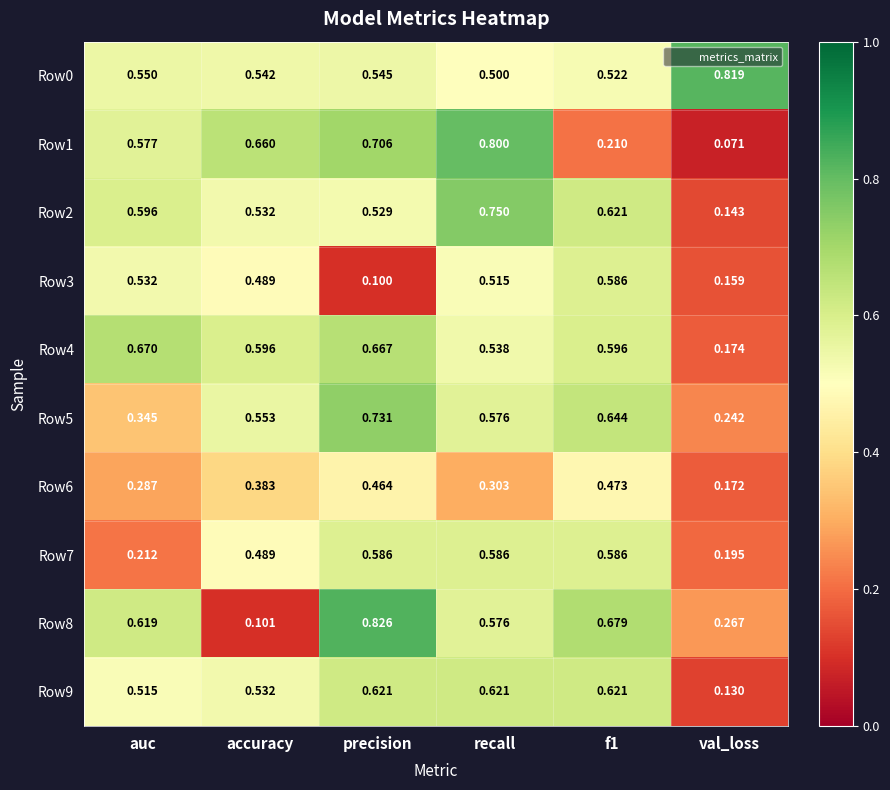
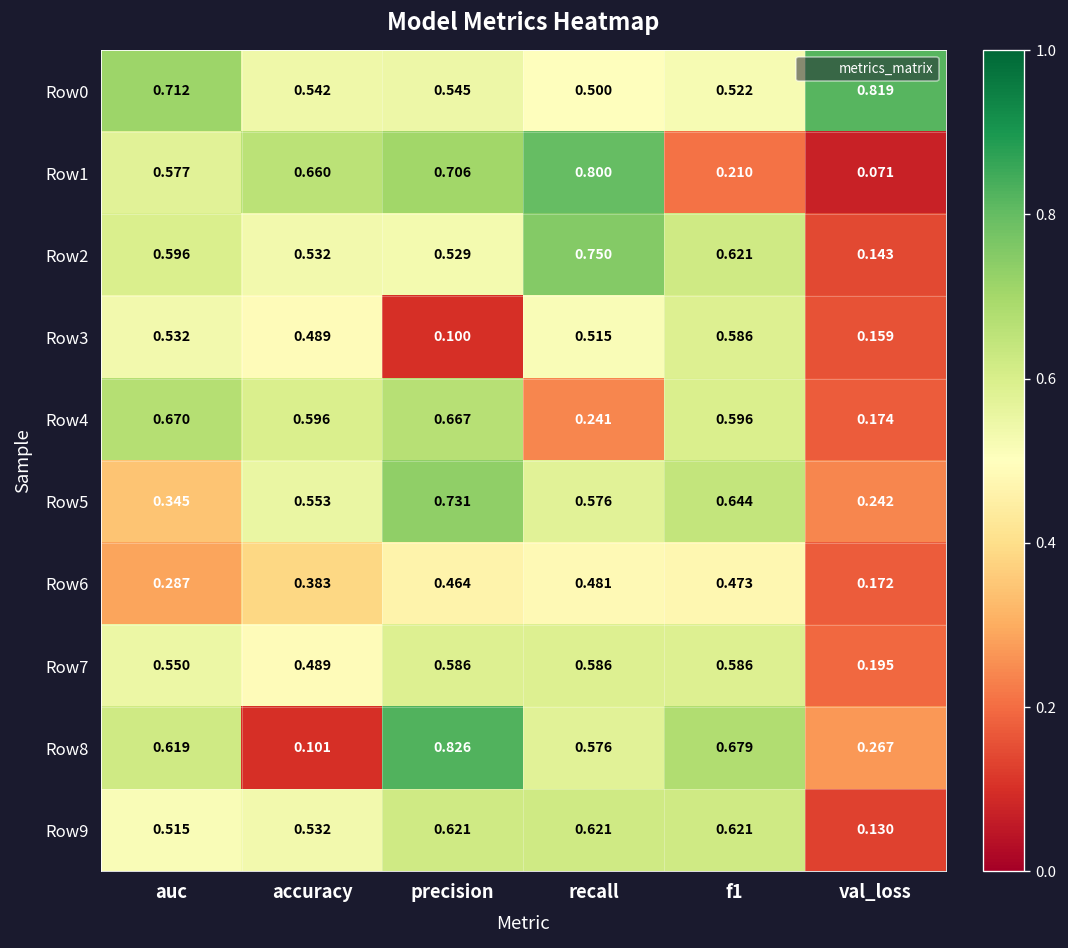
Row0, auc: 0.550 -> 0.712
Row4, recall: 0.538 -> 0.241
Row6, recall: 0.303 -> 0.481
Row7, auc: 0.212 -> 0.550
